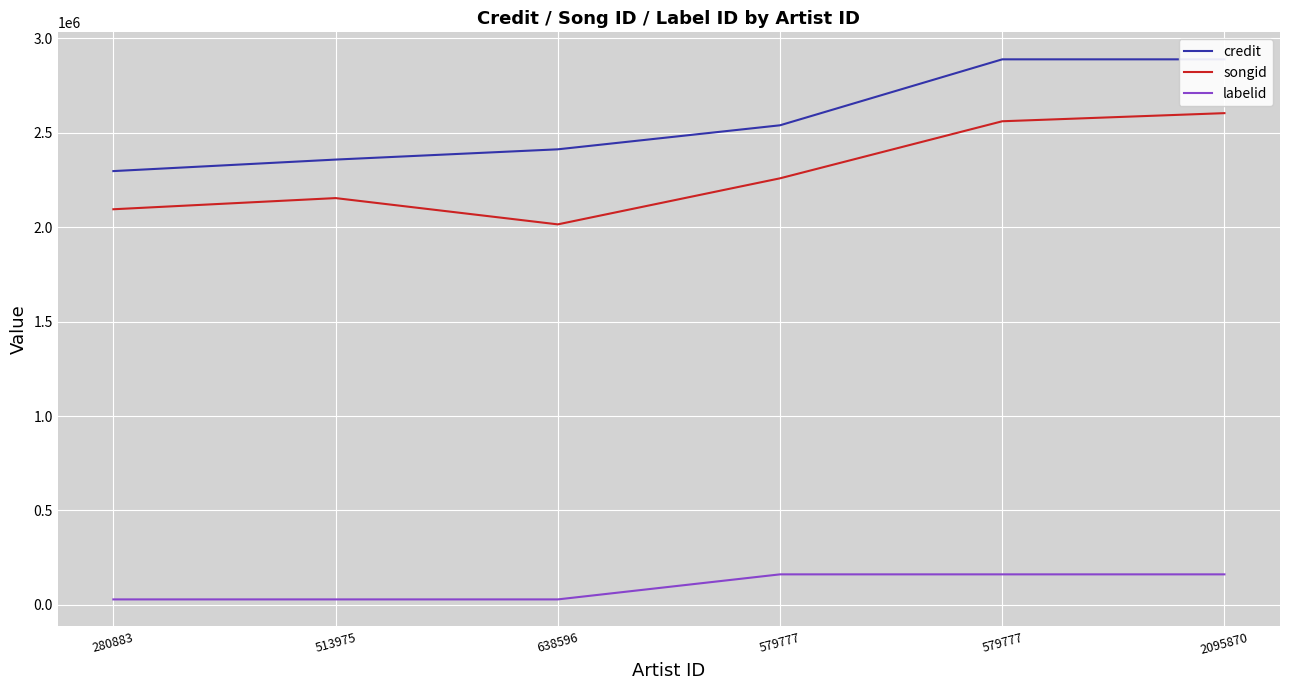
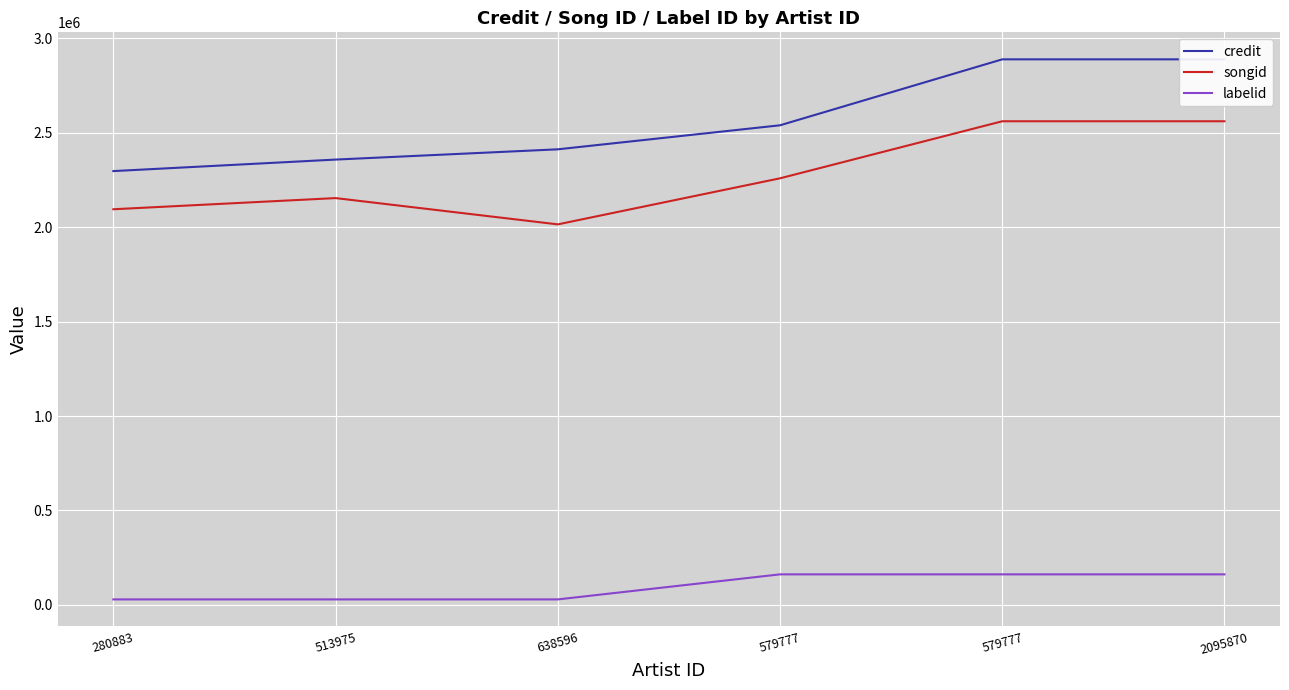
songid, 2095870: 2600000 -> 2560000
